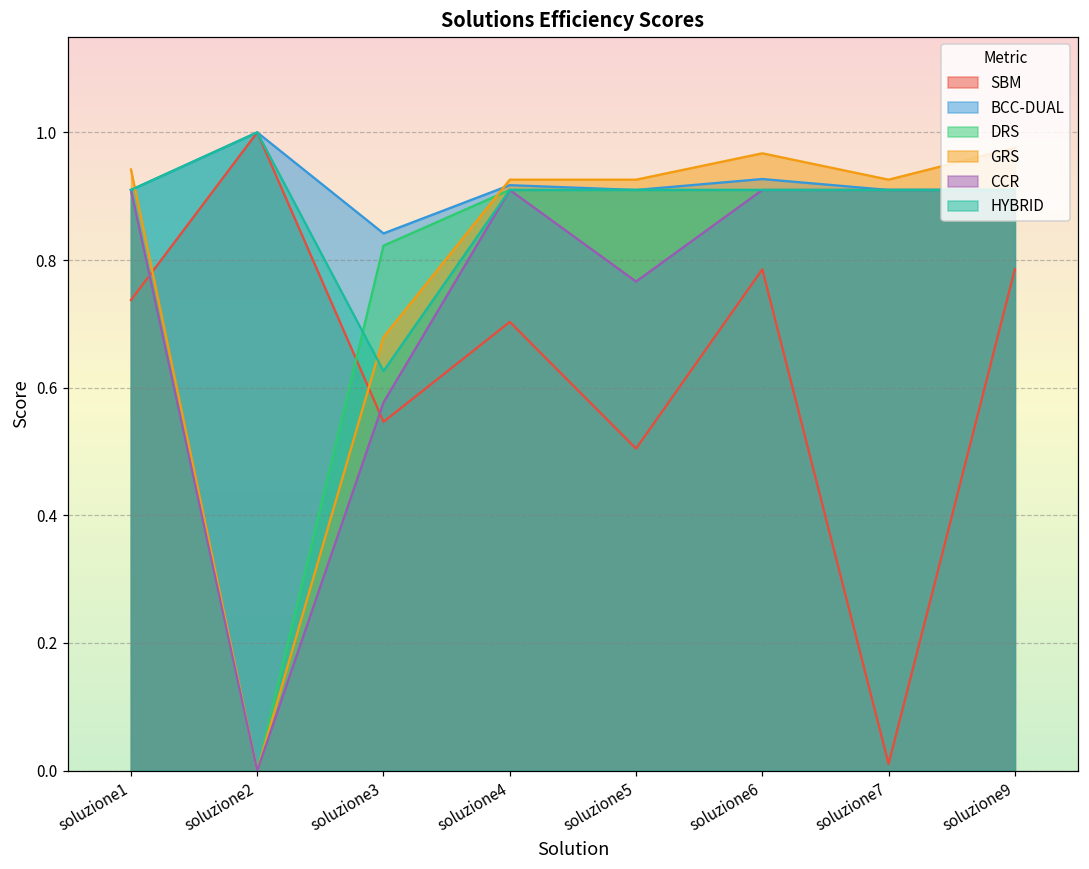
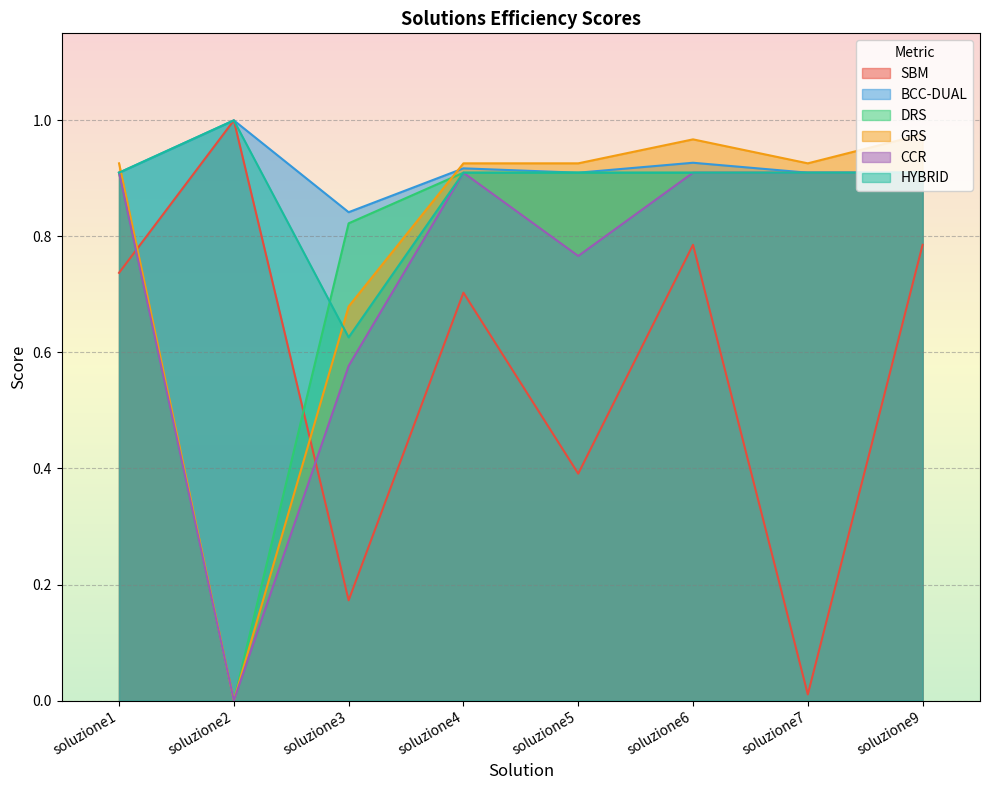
GRS, soluzione1: 0.94 -> 0.93
SBM, soluzione3: 0.55 -> 0.17
SBM, soluzione5: 0.50 -> 0.39
